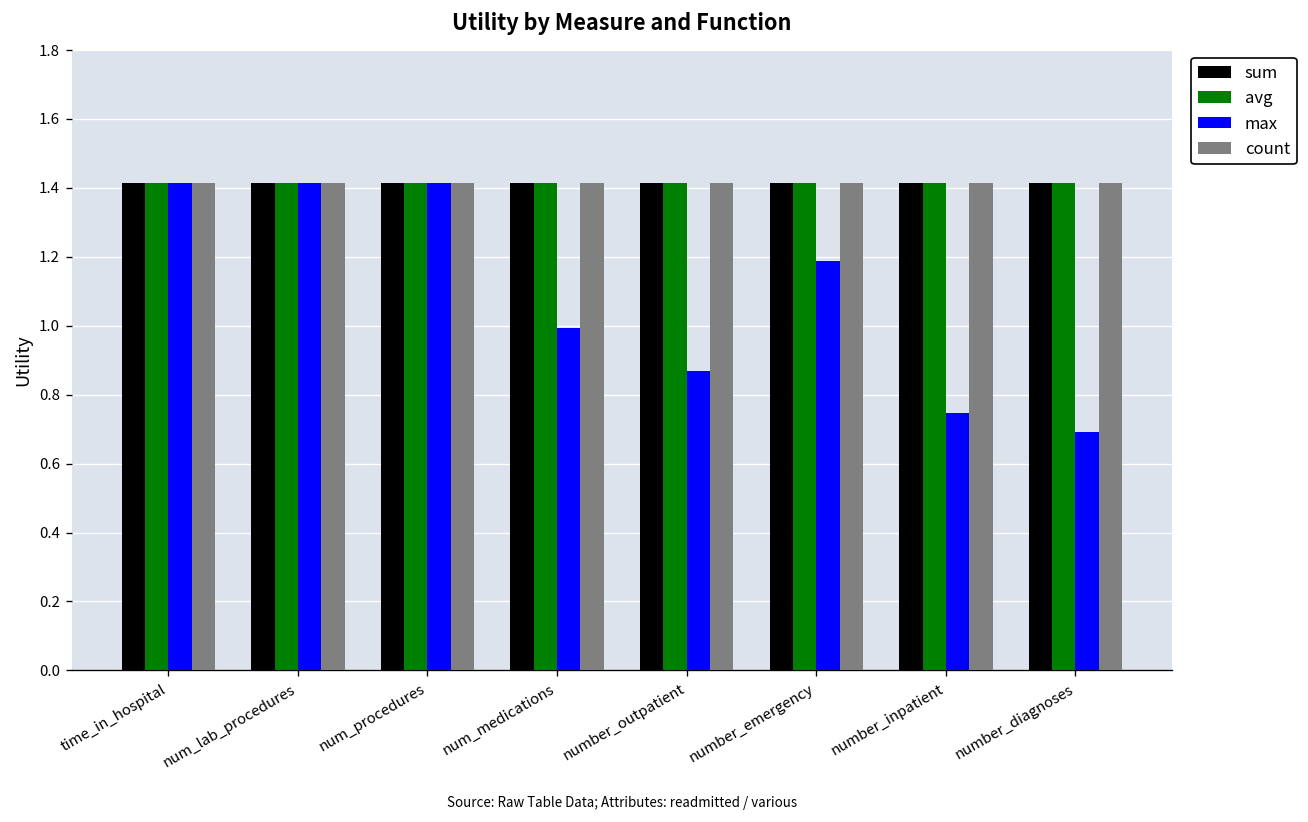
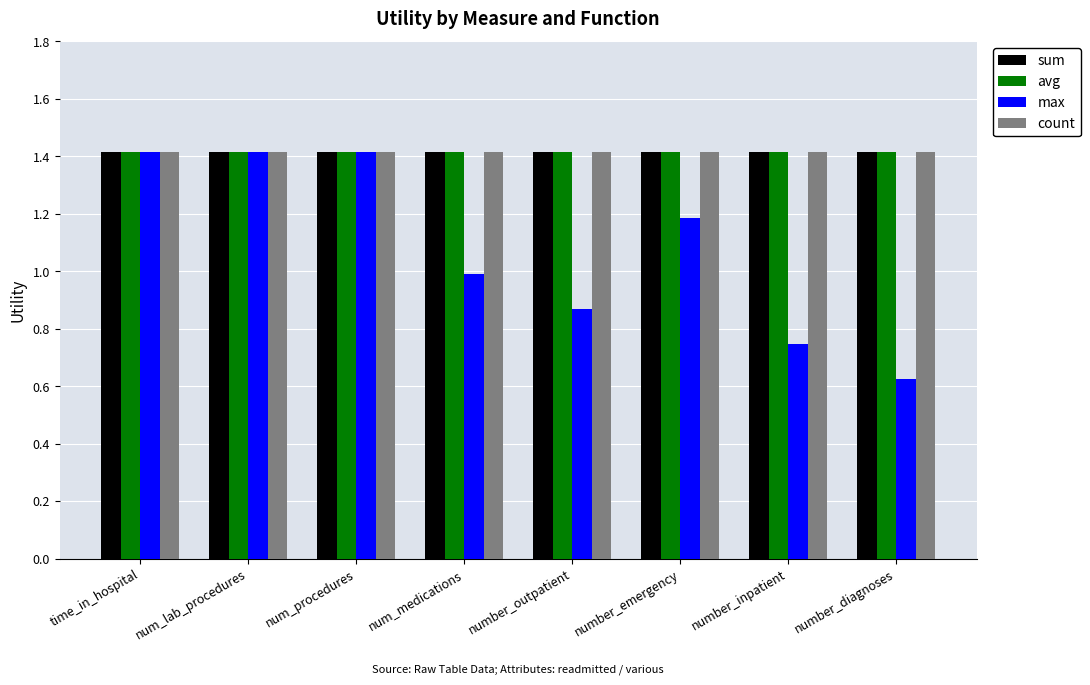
max, number_diagnoses: 0.69 -> 0.63
